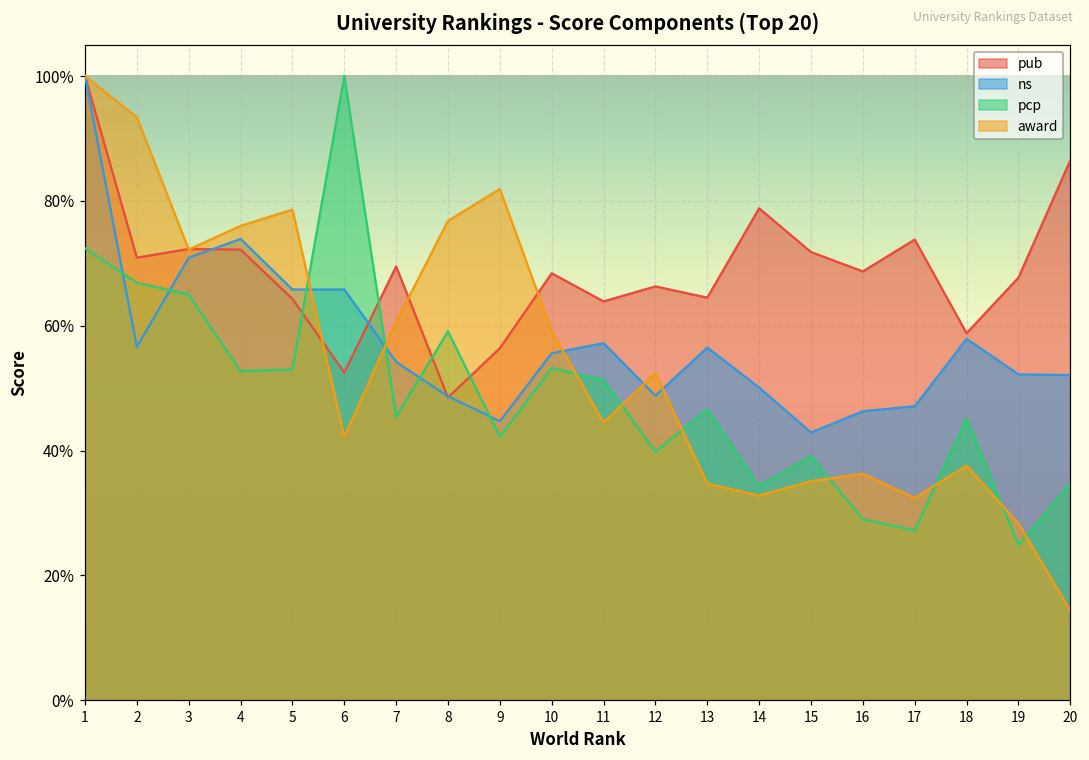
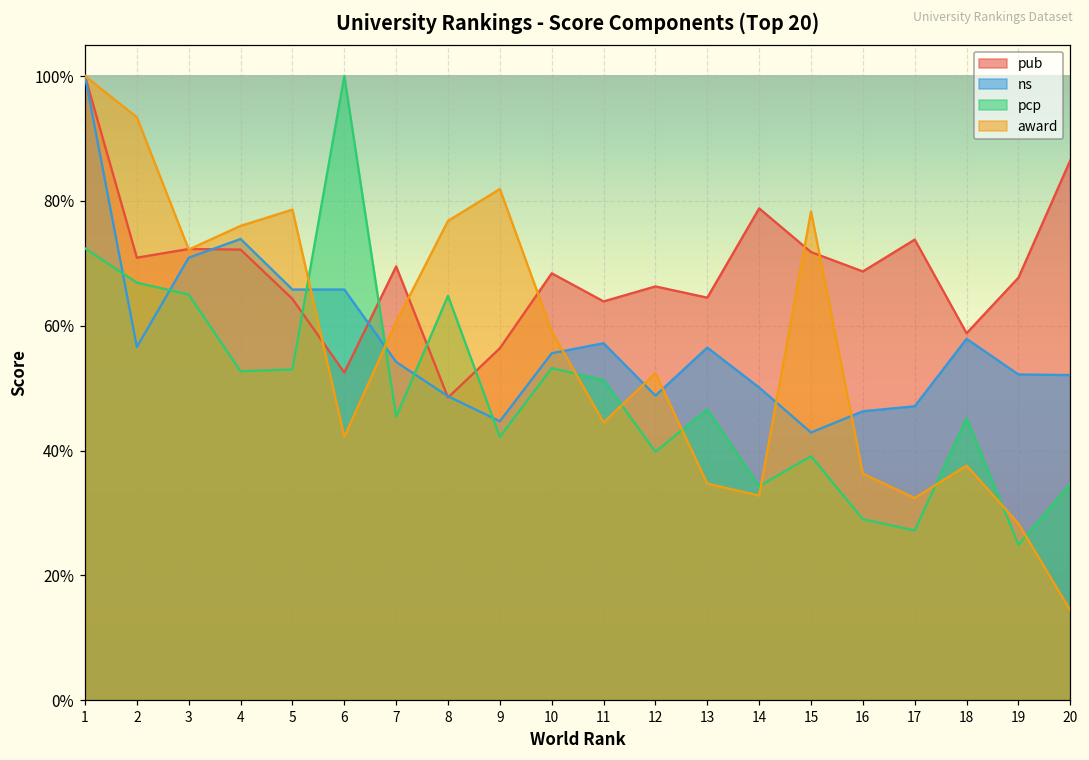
pcp, 8: 59% -> 65%
award, 15: 35% -> 78%
